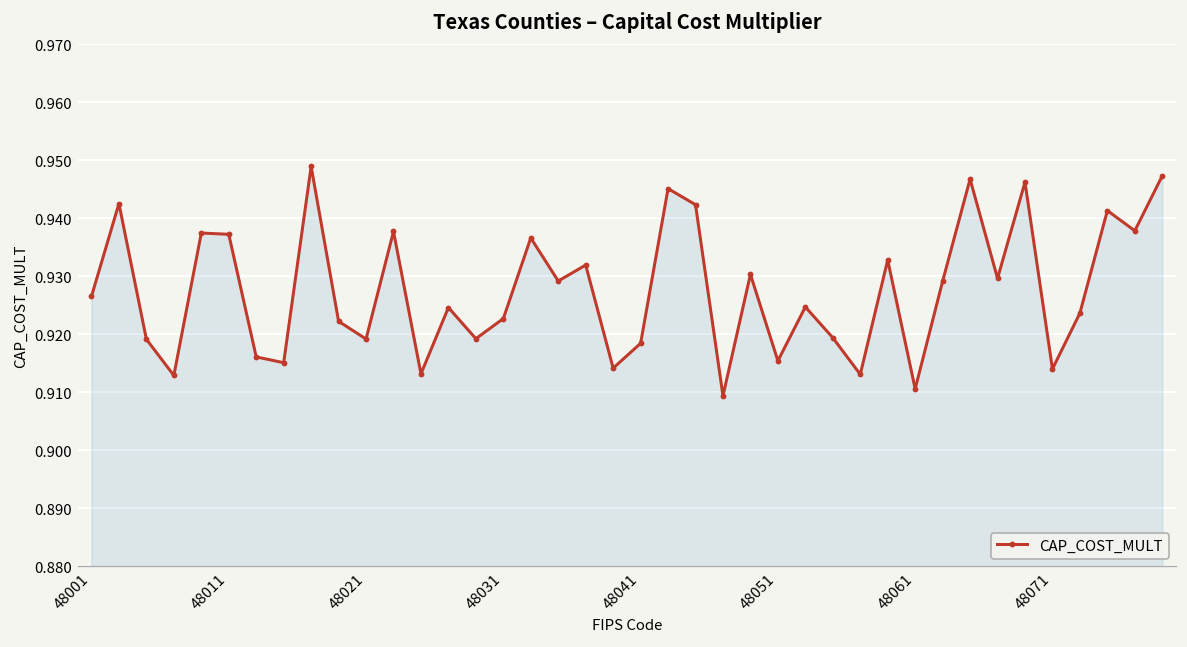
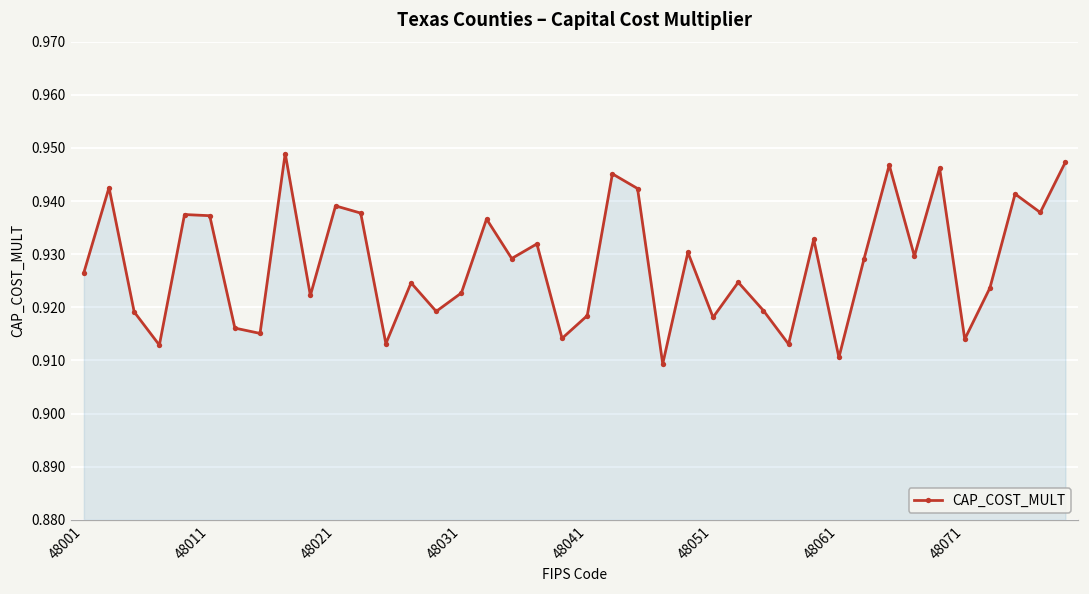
48021: 0.919 -> 0.939
48051: 0.915 -> 0.918
